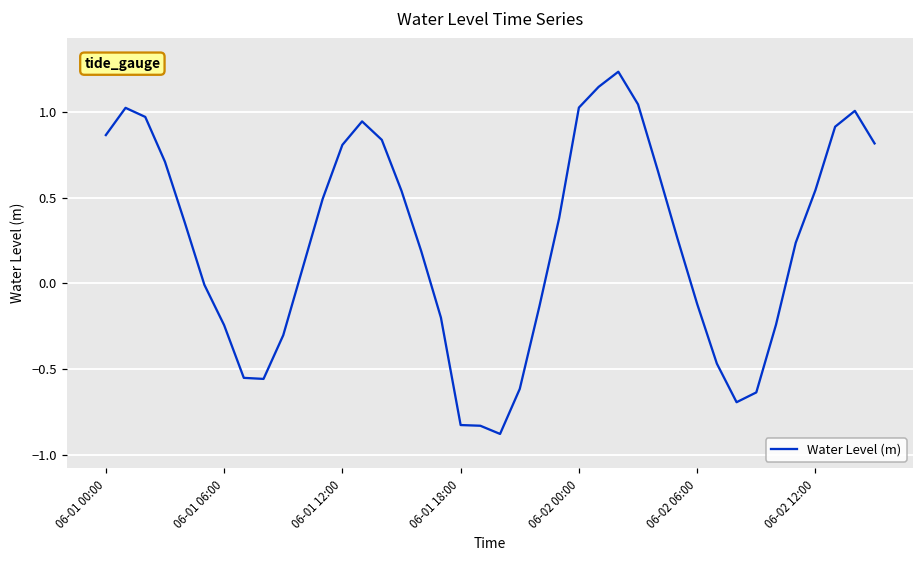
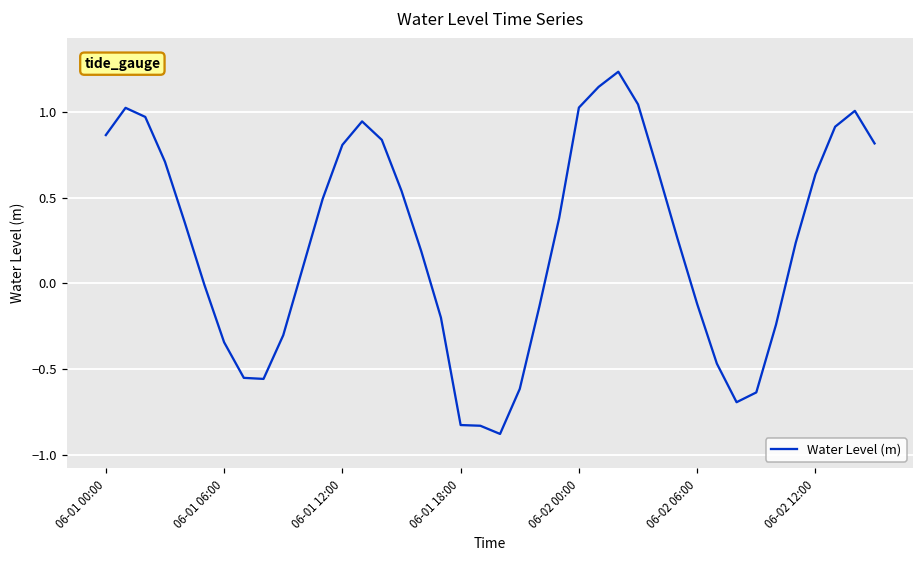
06-01 06:00: -0.24 -> -0.34
06-02 12:00: 0.55 -> 0.64
